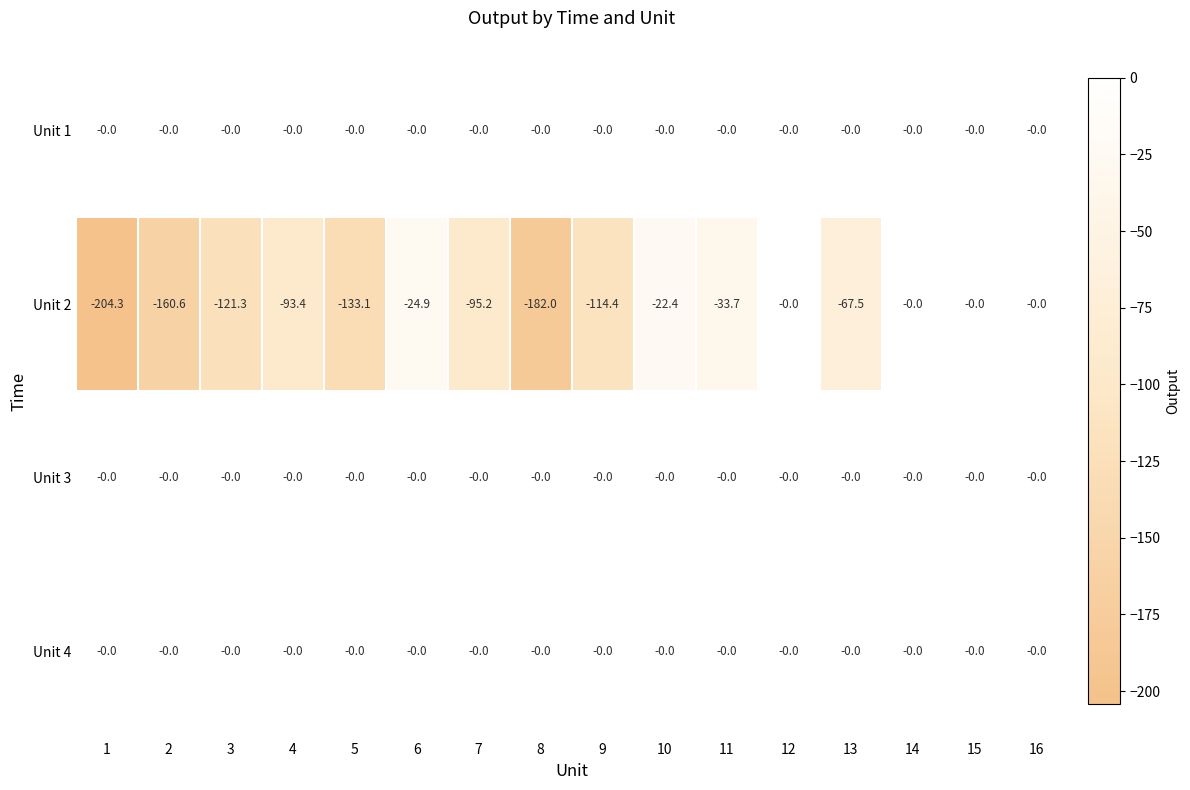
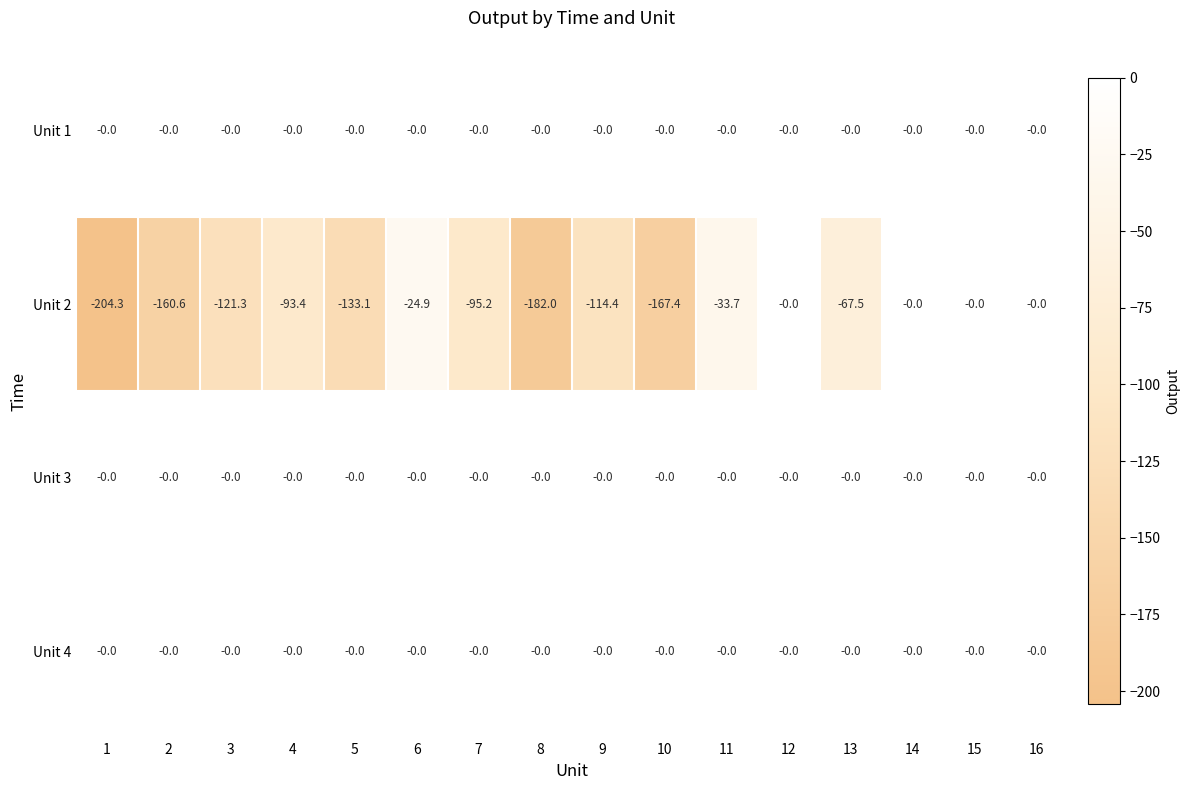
Unit 2, 10: -22.4 -> -167.4
